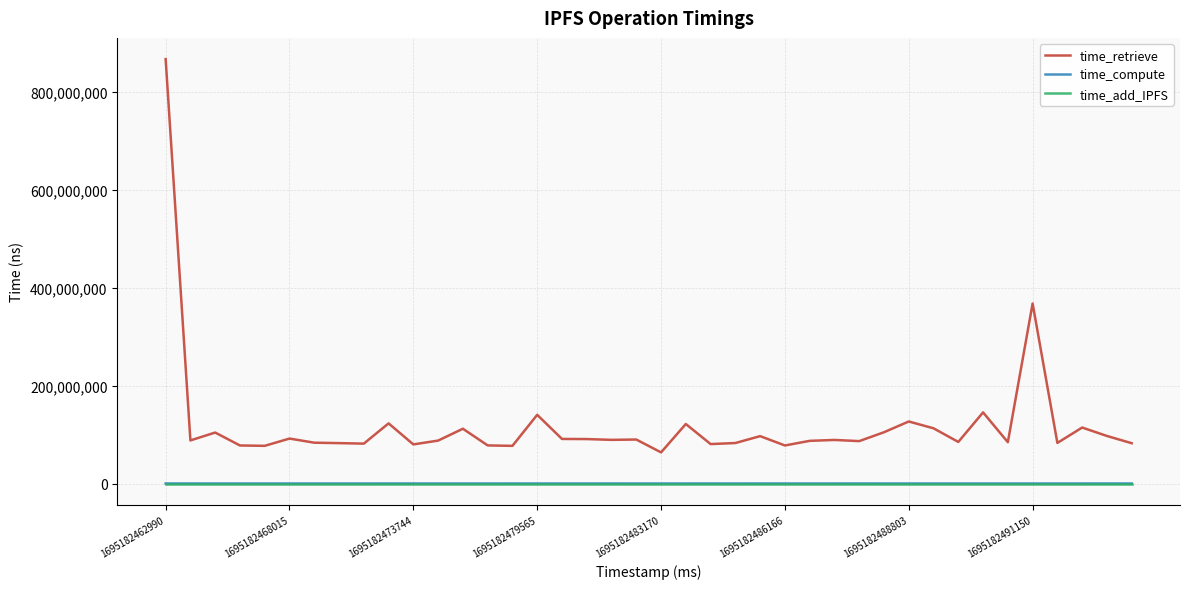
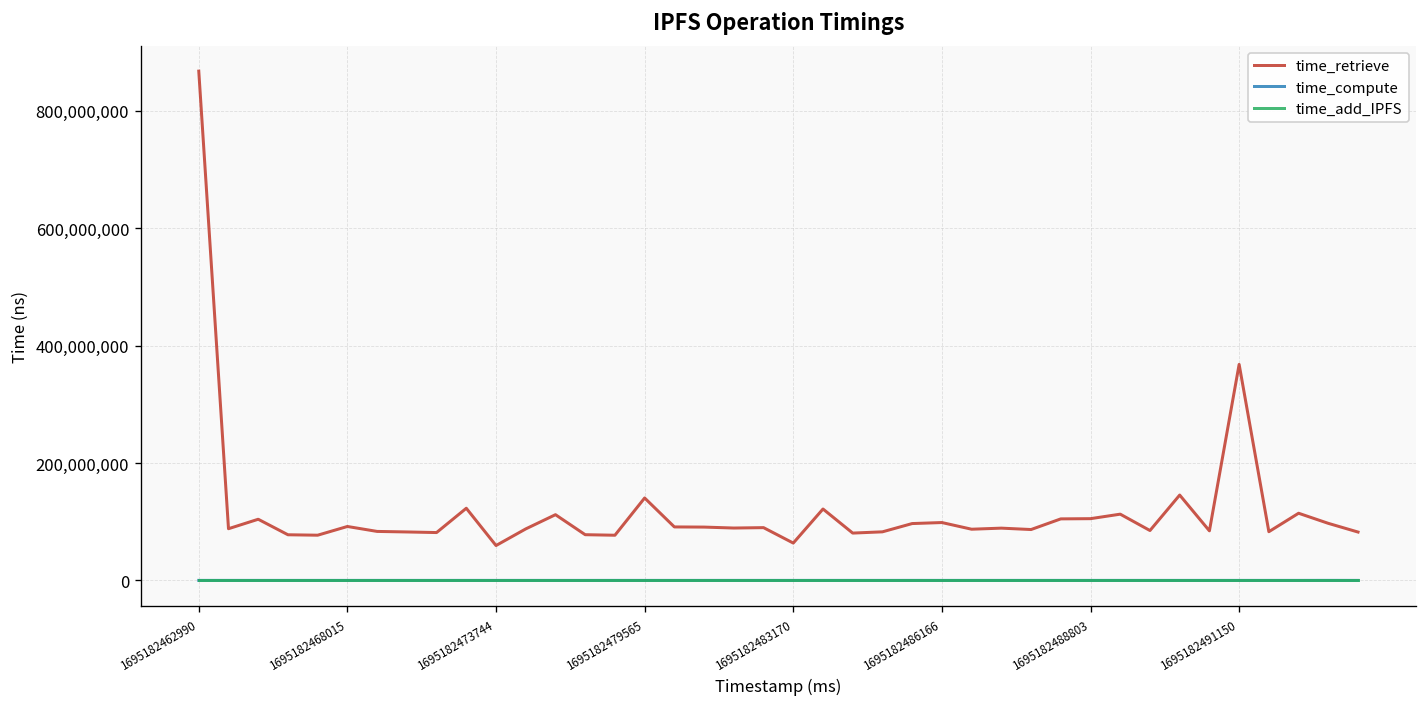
time_retrieve, 1695182473744: 80,000,000 -> 60,000,000
time_retrieve, 1695182486166: 80,000,000 -> 100,000,000
time_retrieve, 1695182488803: 130,000,000 -> 110,000,000
